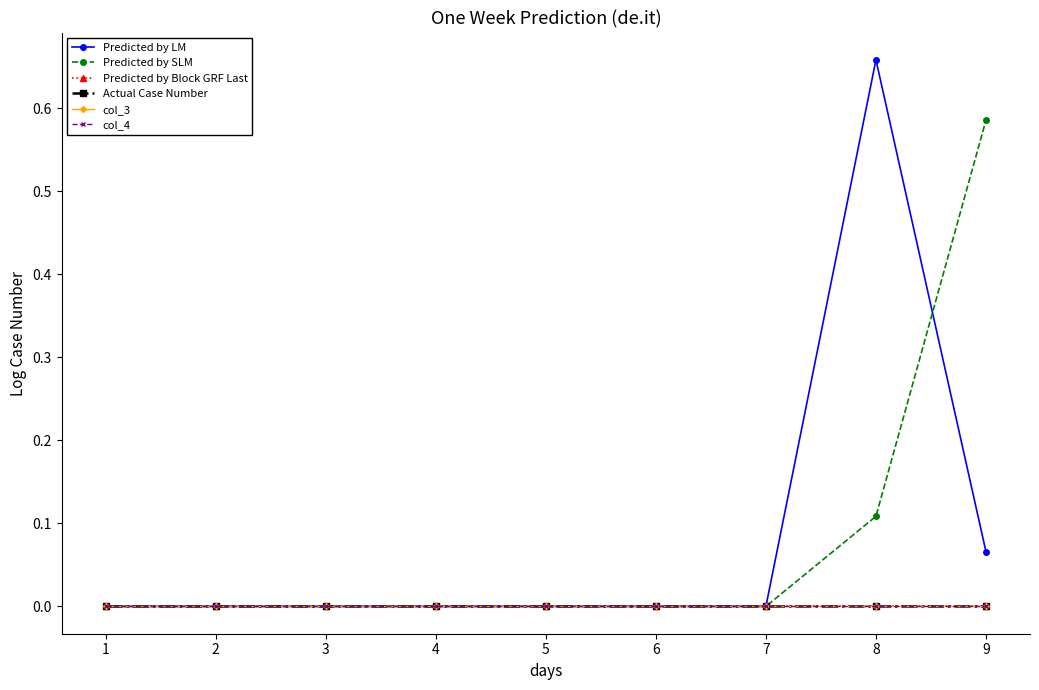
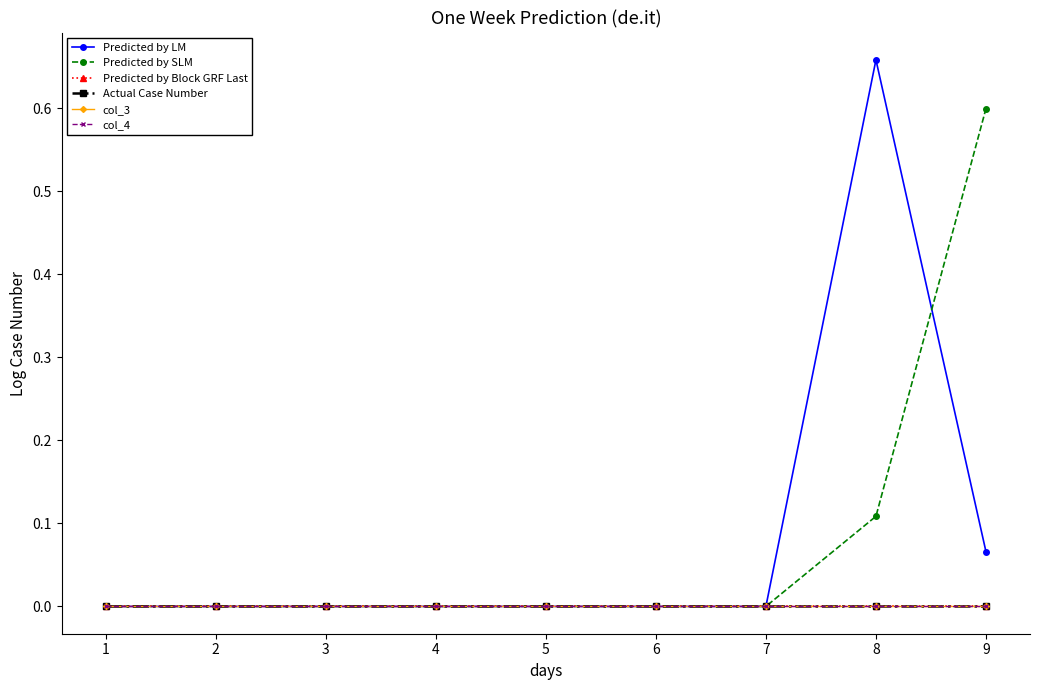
Predicted by SLM, 9: 0.59 -> 0.60
